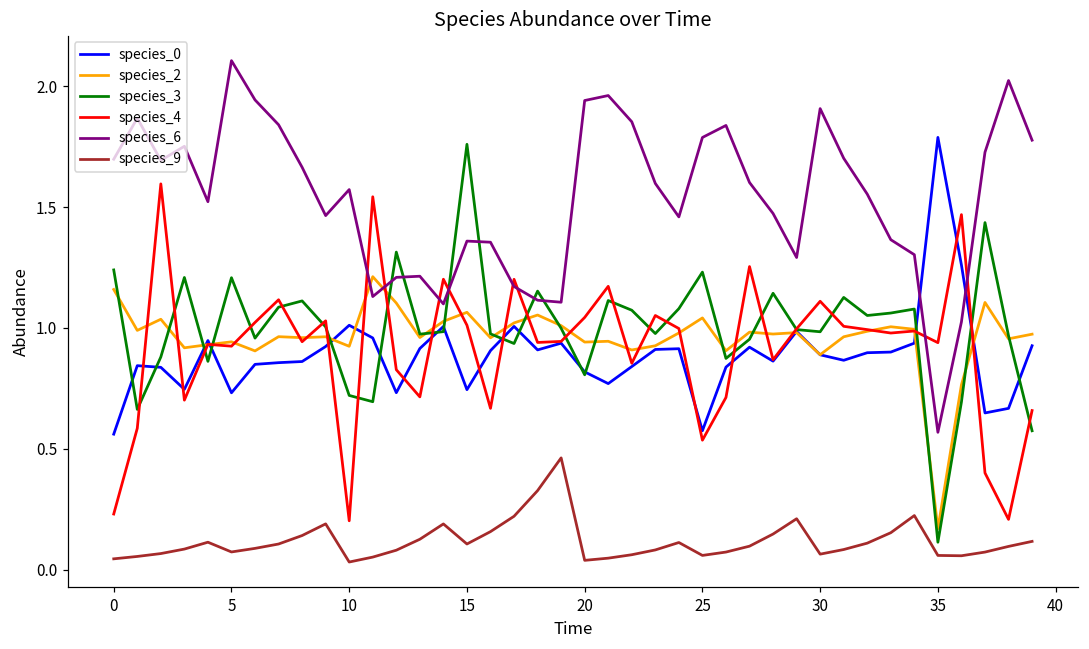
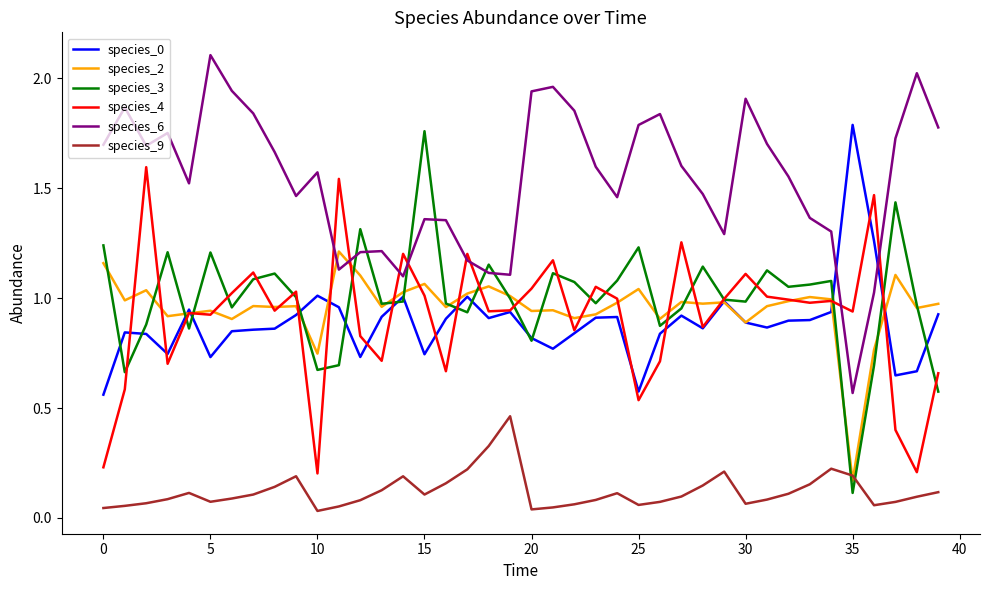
species_2, 10: 0.92 -> 0.75
species_3, 10: 0.72 -> 0.67
species_9, 35: 0.06 -> 0.19
